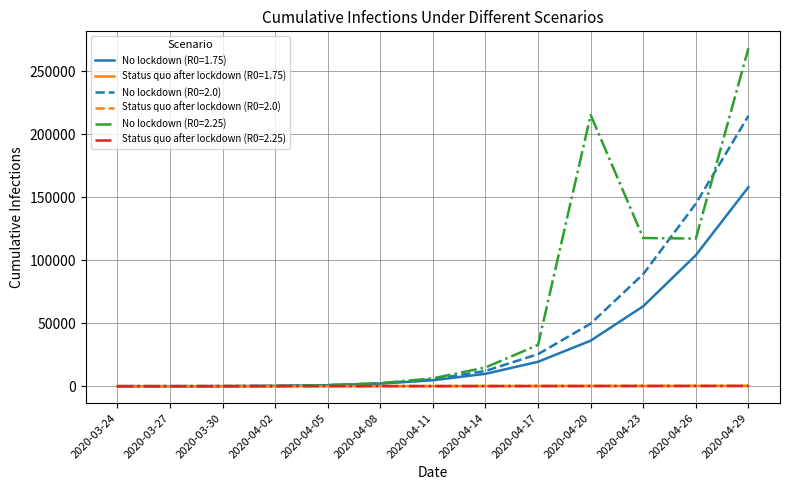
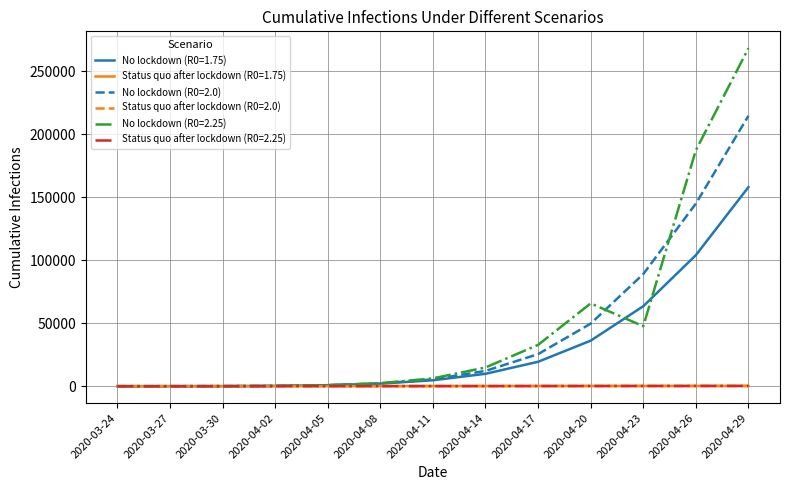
No lockdown (R0=2.25), 2020-04-20: 215000 -> 66000
No lockdown (R0=2.25), 2020-04-23: 118000 -> 48000
No lockdown (R0=2.25), 2020-04-26: 117000 -> 187000
